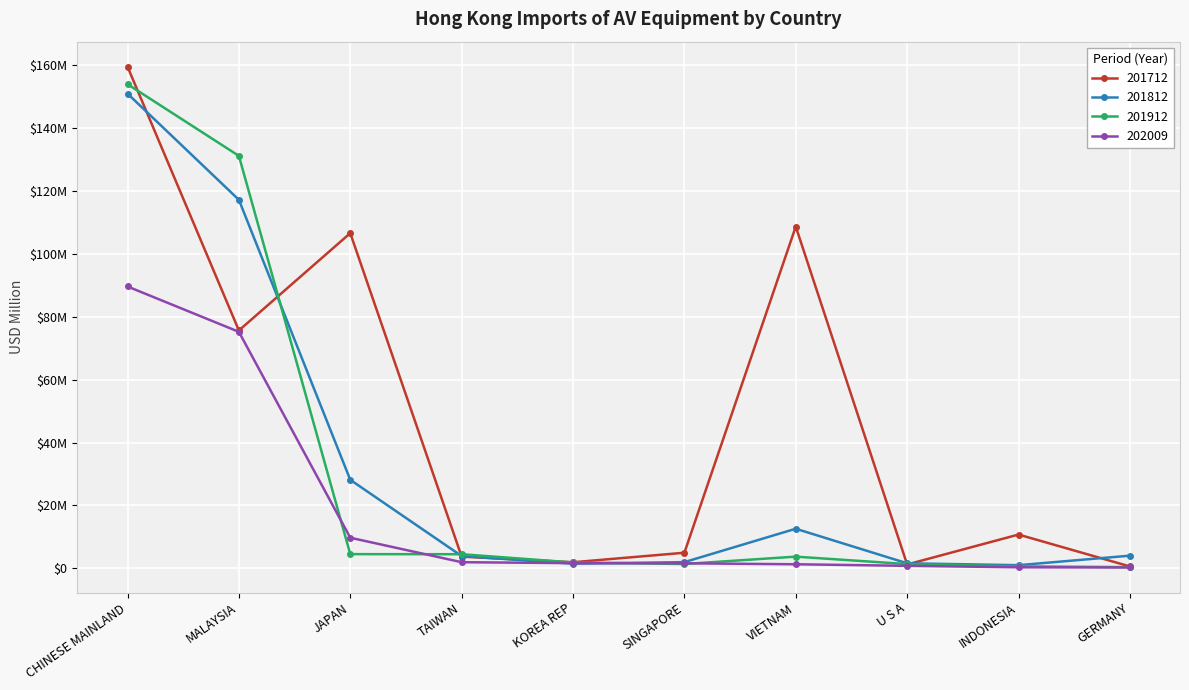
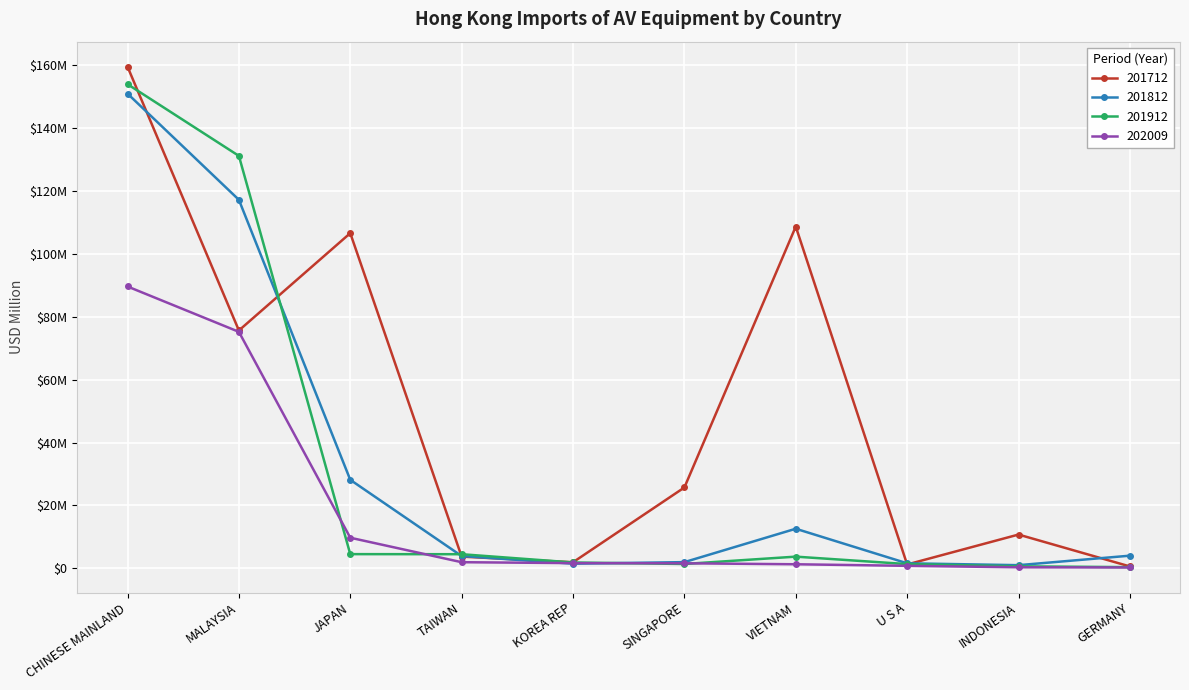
201712, SINGAPORE: $5000000 -> $26000000
